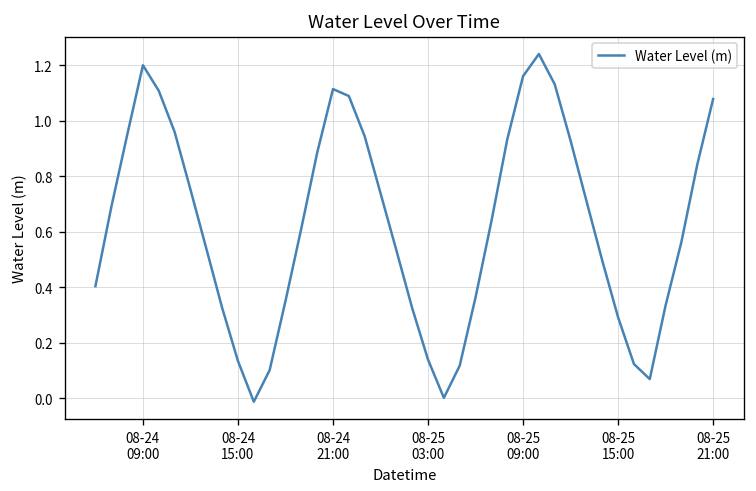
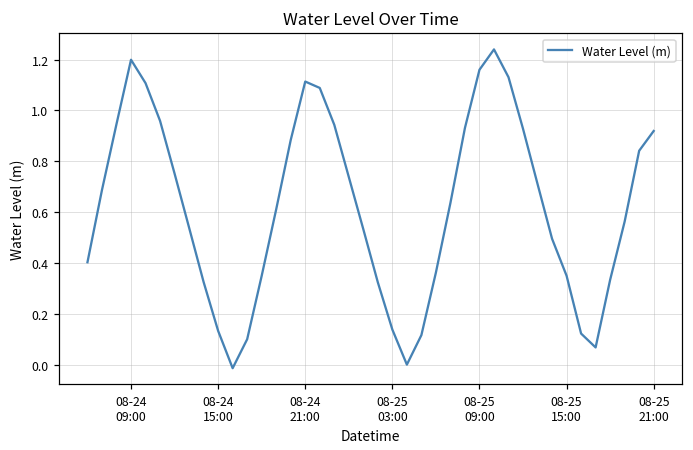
08-25 15:00: 0.29 -> 0.35
08-25 21:00: 1.08 -> 0.92
